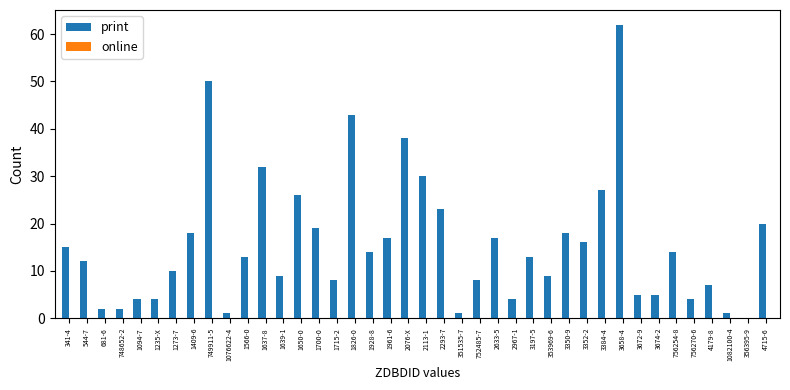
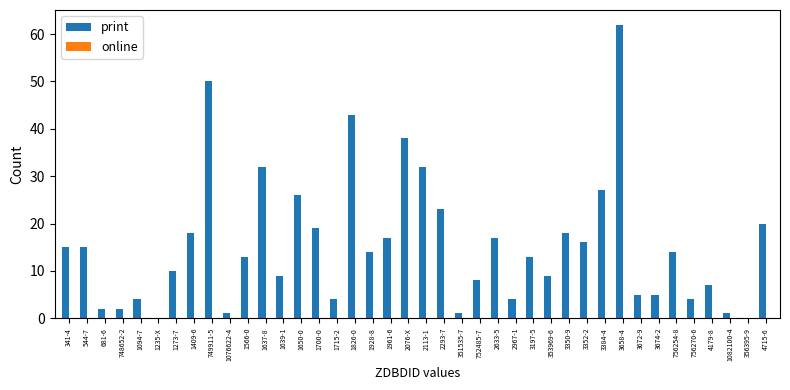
print, 544-7: 12 -> 15
print, 1235-X: 4 -> 0
print, 1715-2: 8 -> 4
print, 2113-1: 30 -> 32
